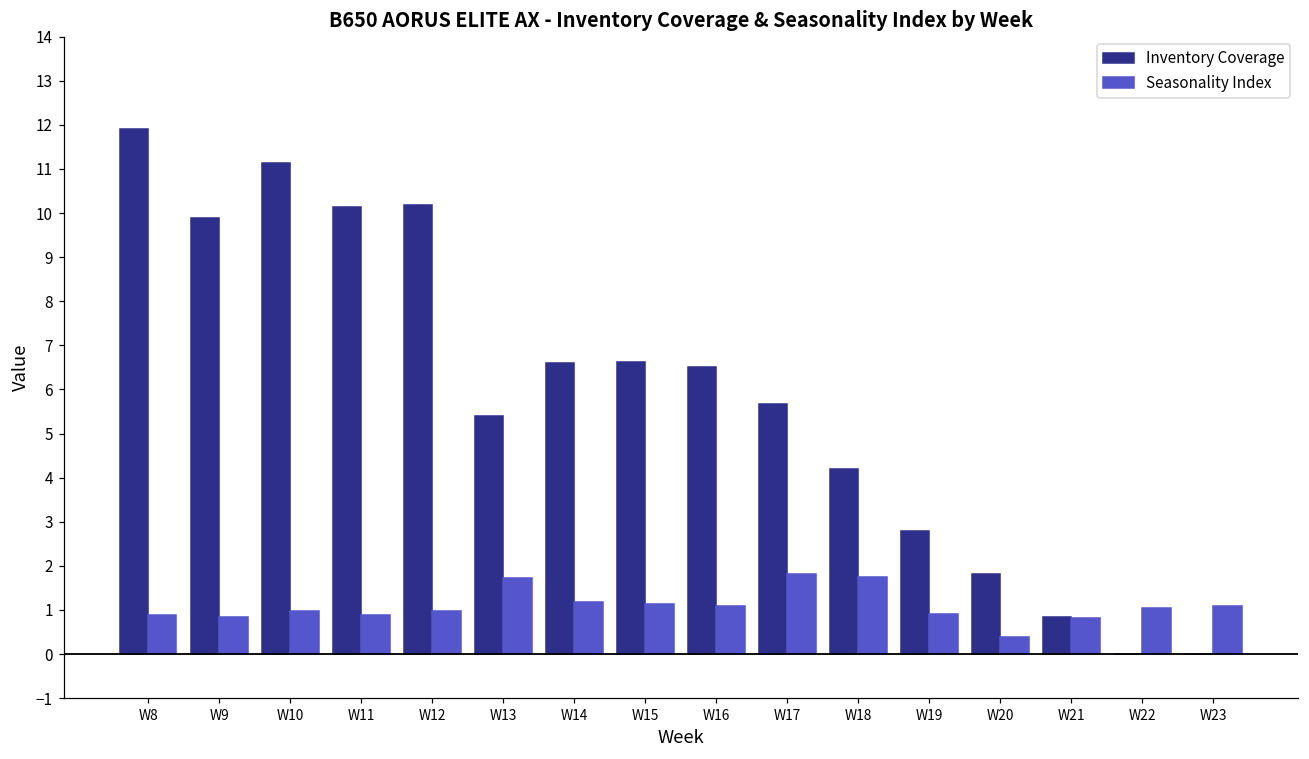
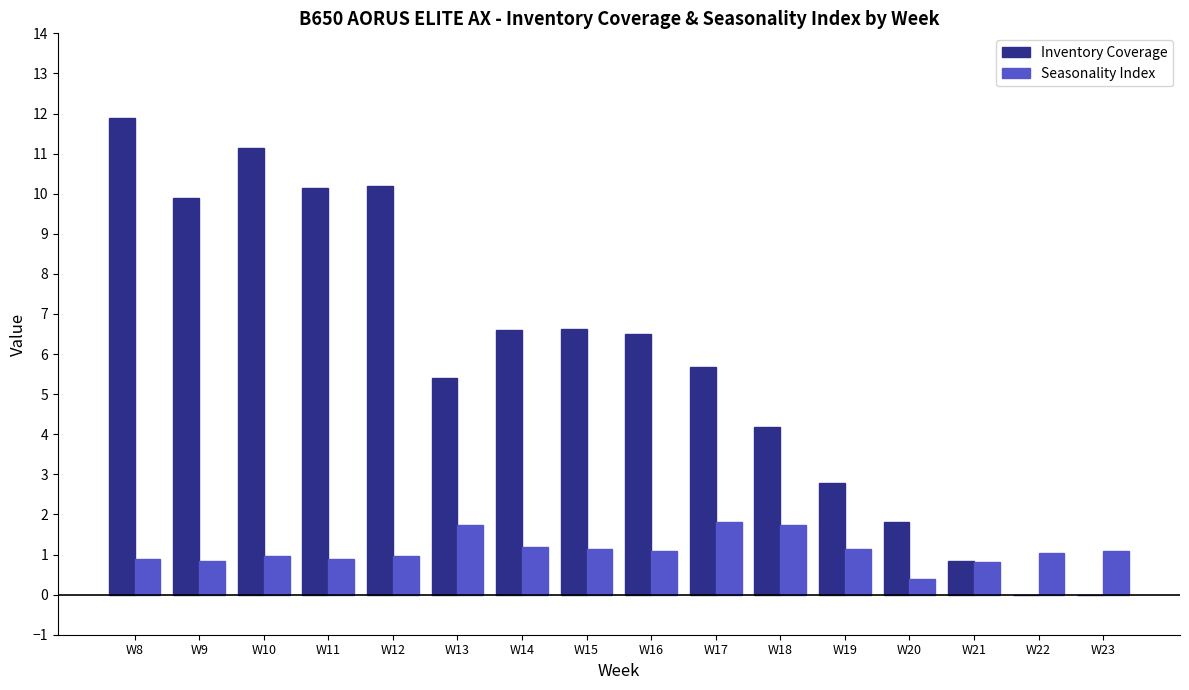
Seasonality Index, W19: 0.9 -> 1.1
